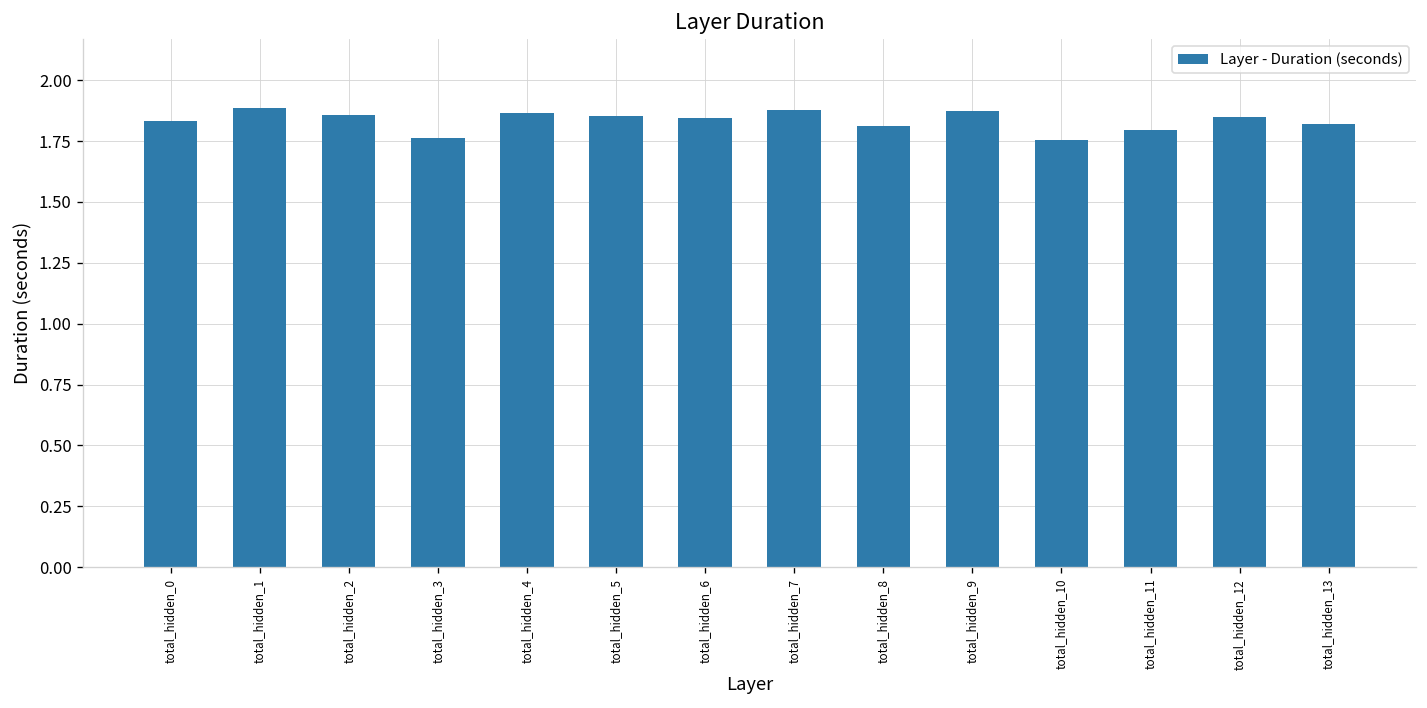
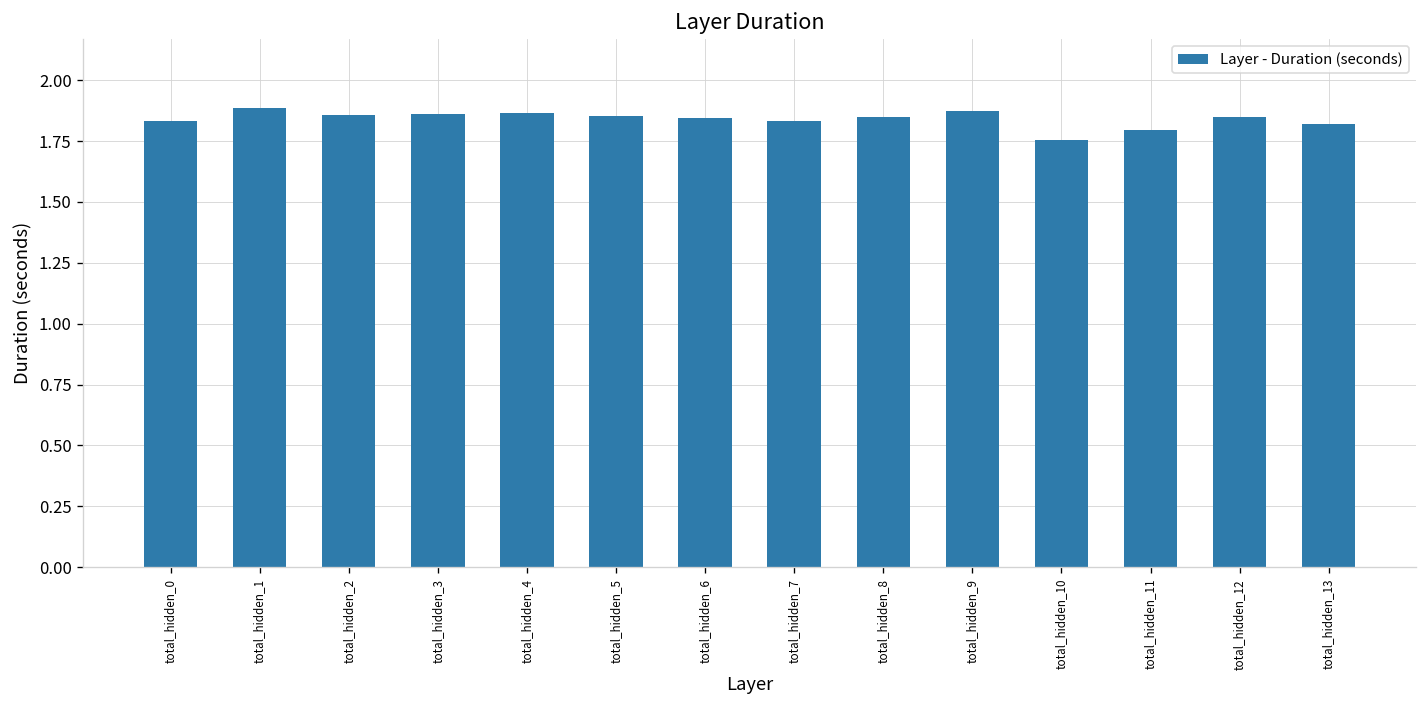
total_hidden_3: 1.76 -> 1.86
total_hidden_7: 1.88 -> 1.83
total_hidden_8: 1.81 -> 1.85
